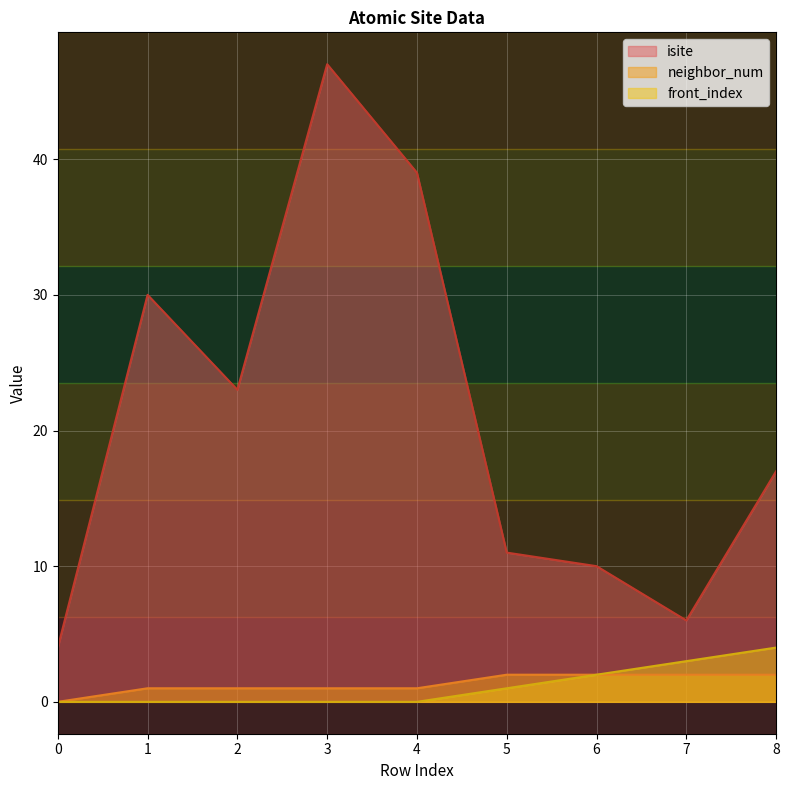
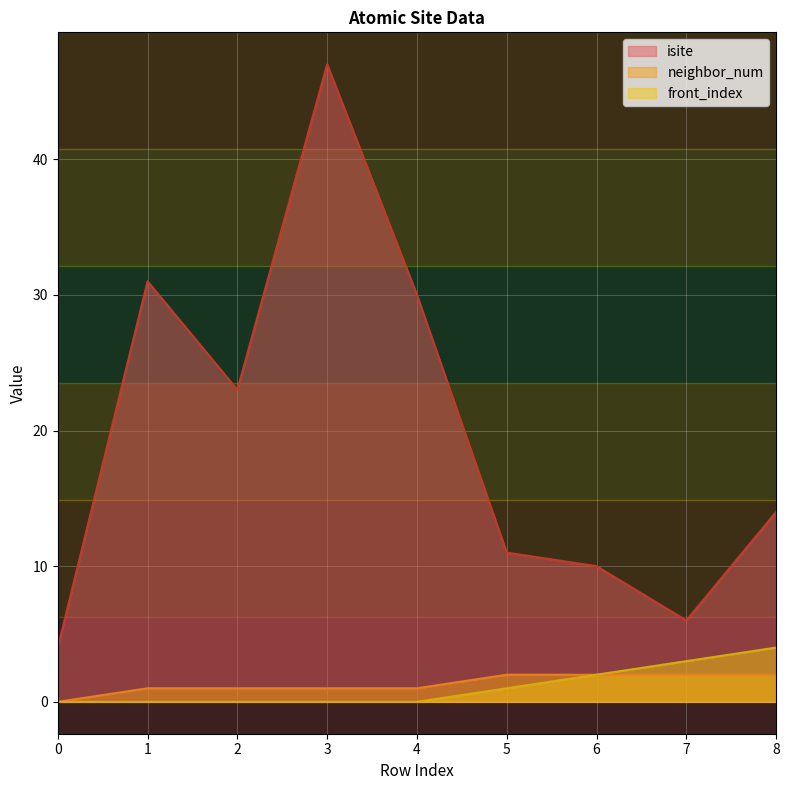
isite, 1: 30 -> 31
isite, 4: 39 -> 30
isite, 8: 17 -> 14
